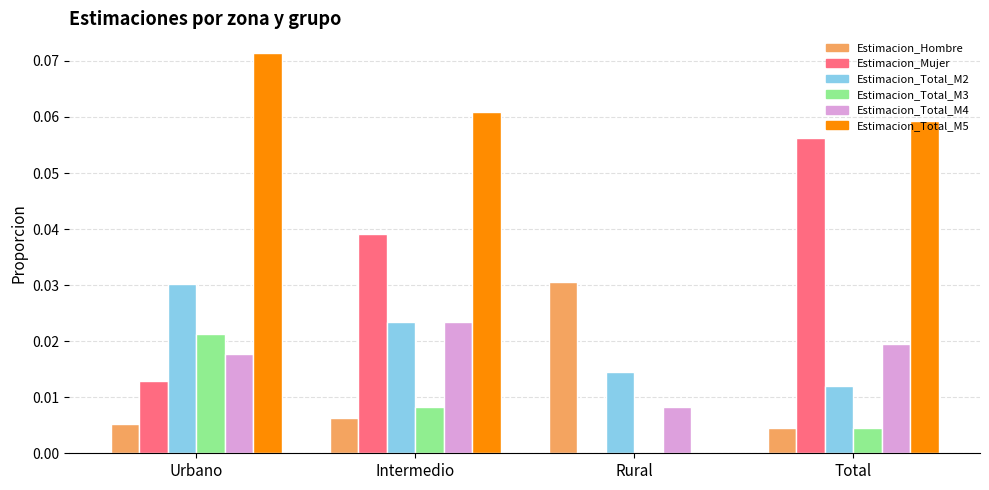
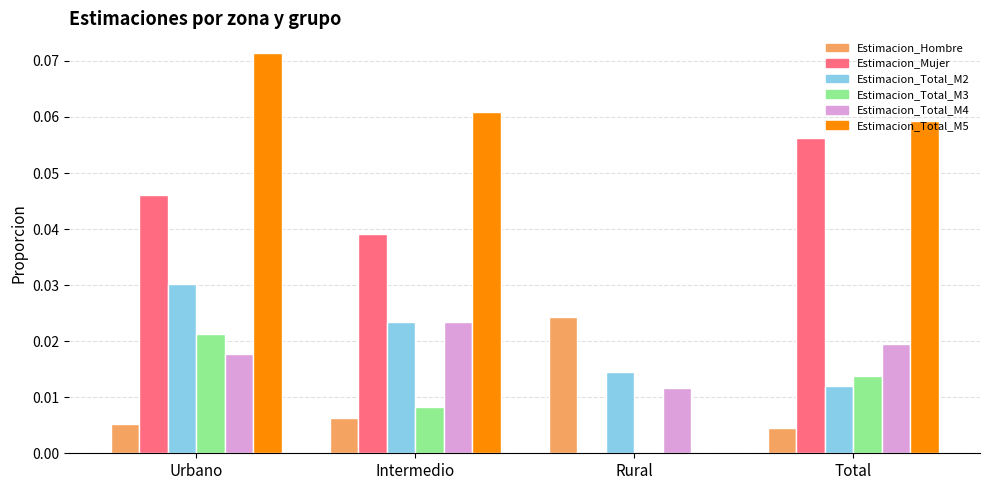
Estimacion_Mujer, Urbano: 0.013 -> 0.046
Estimacion_Hombre, Rural: 0.030 -> 0.024
Estimacion_Total_M4, Rural: 0.008 -> 0.012
Estimacion_Total_M3, Total: 0.004 -> 0.014
